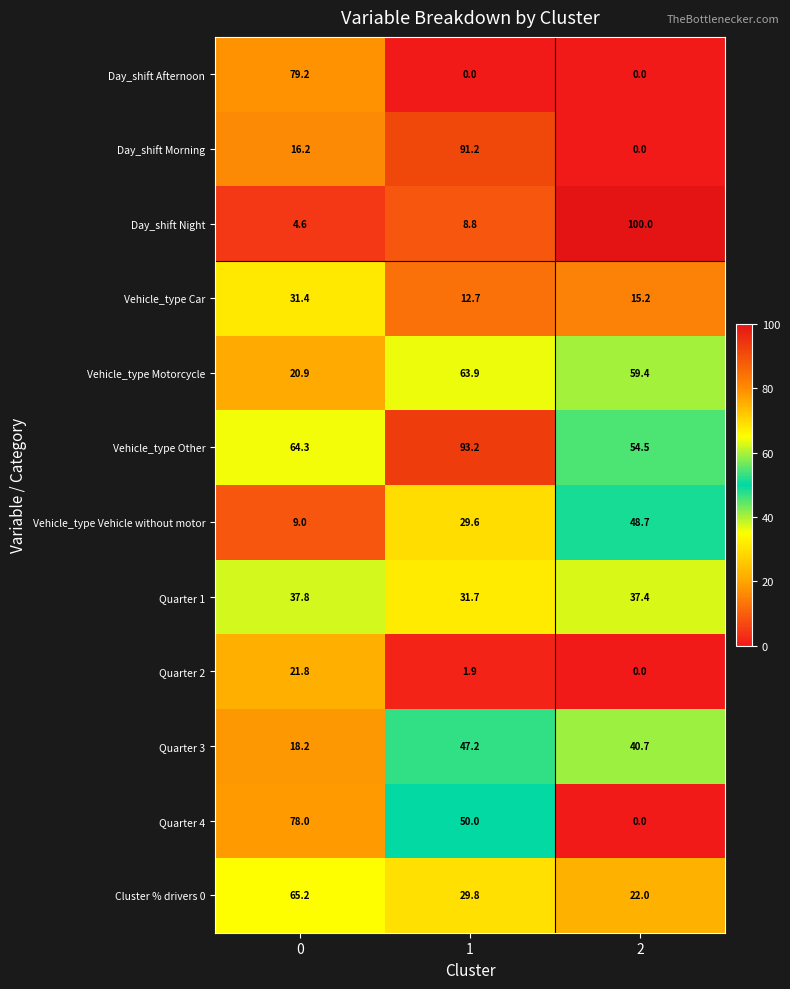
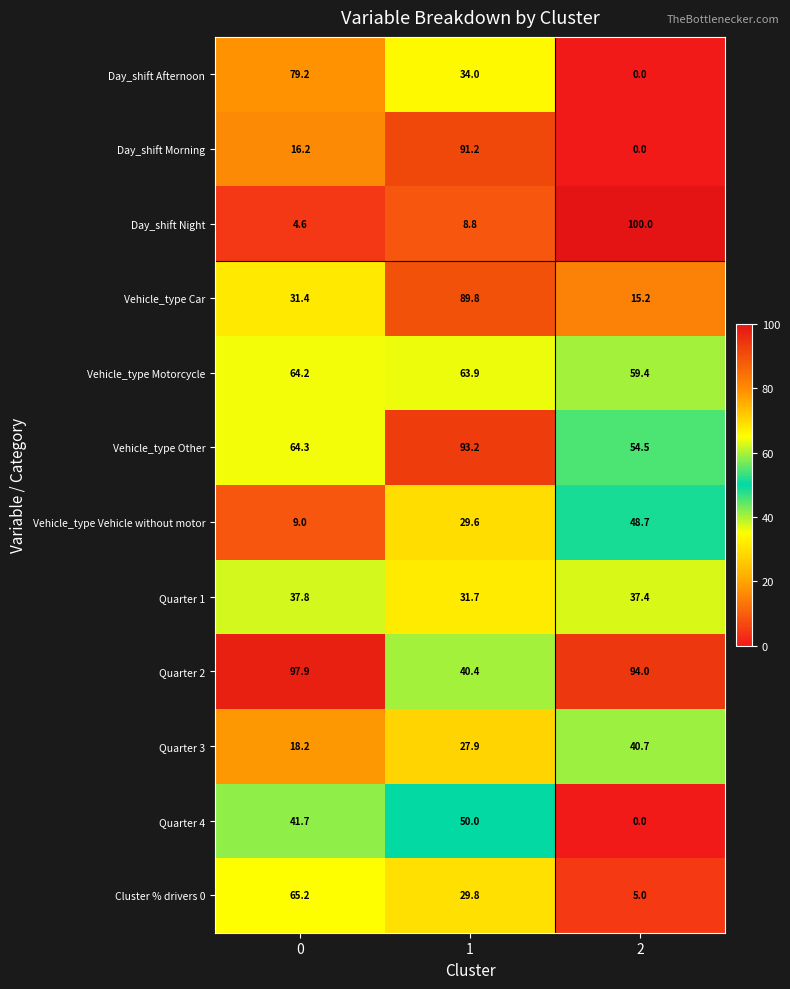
Day_shift Afternoon, 1: 0.0 -> 34.0
Vehicle_type Car, 1: 12.7 -> 89.8
Vehicle_type Motorcycle, 0: 20.9 -> 64.2
Quarter 2, 0: 21.8 -> 97.9
Quarter 2, 1: 1.9 -> 40.4
Quarter 2, 2: 0.0 -> 94.0
Quarter 3, 1: 47.2 -> 27.9
Quarter 4, 0: 78.0 -> 41.7
Cluster % drivers 0, 2: 22.0 -> 5.0
